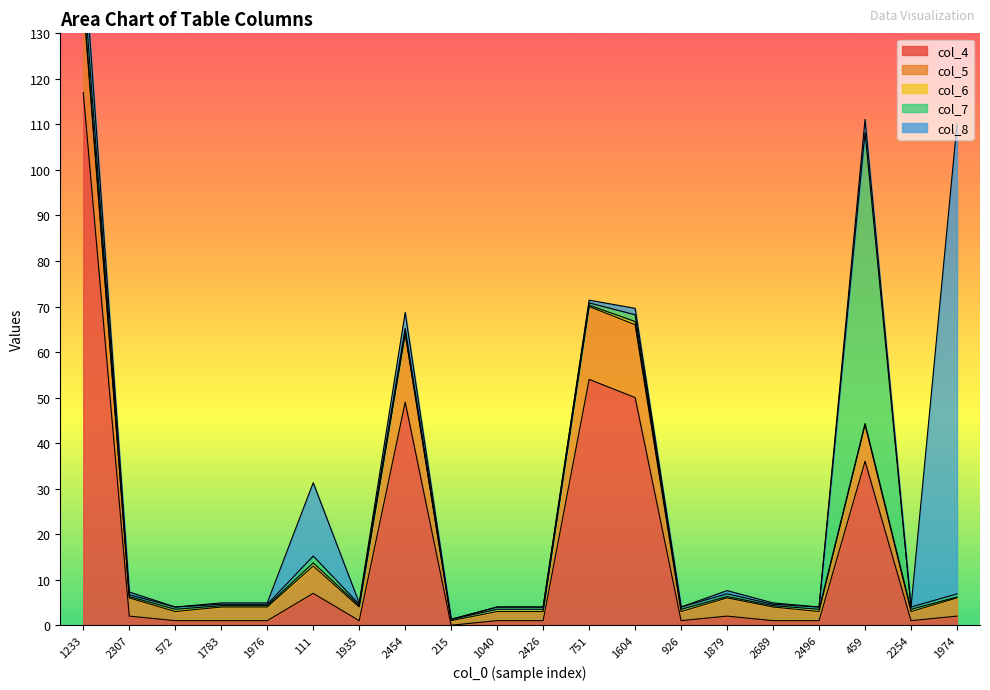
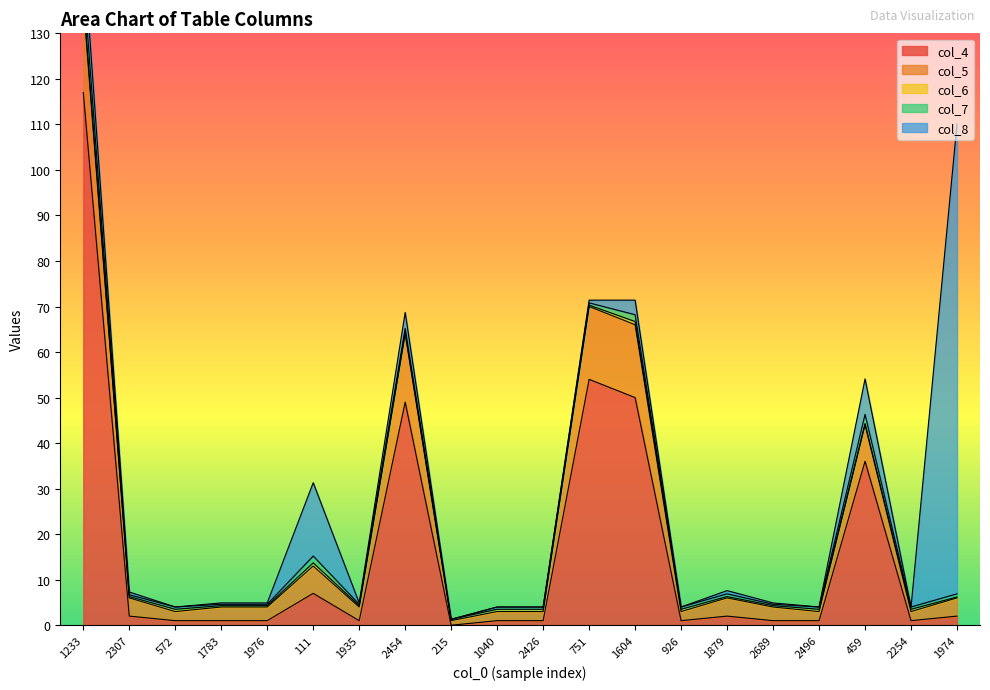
col_8, 1604: 1 -> 3
col_7, 459: 64 -> 2
col_8, 459: 3 -> 8
